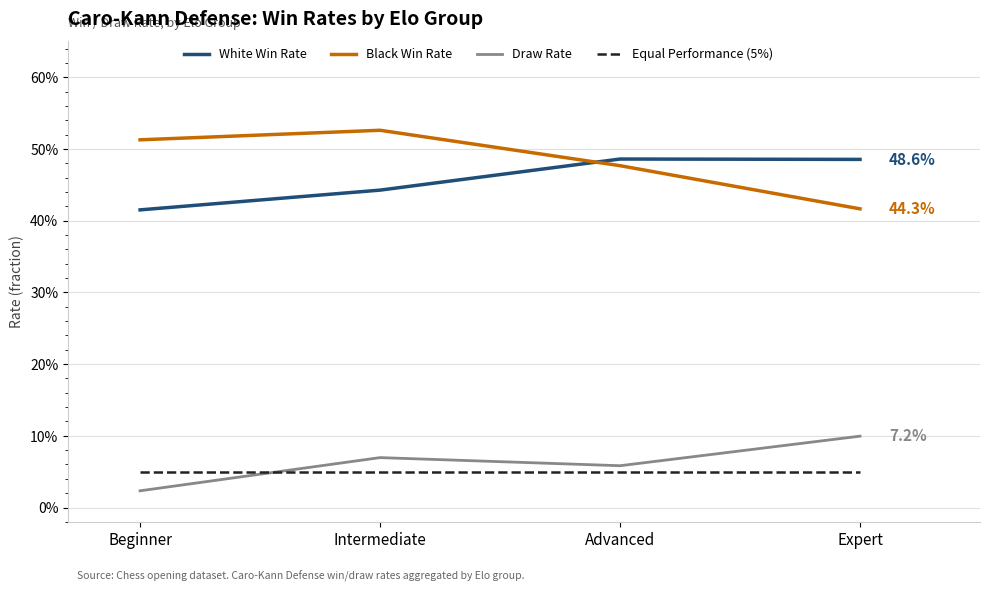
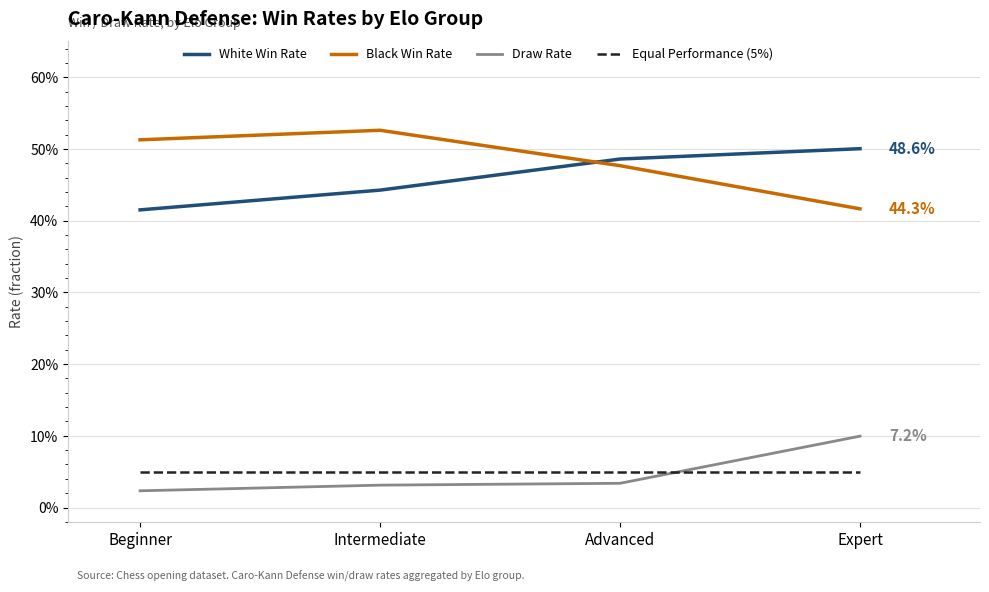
Draw Rate, Intermediate: 7% -> 3%
Draw Rate, Advanced: 6% -> 3%
White Win Rate, Expert: 49% -> 50%
